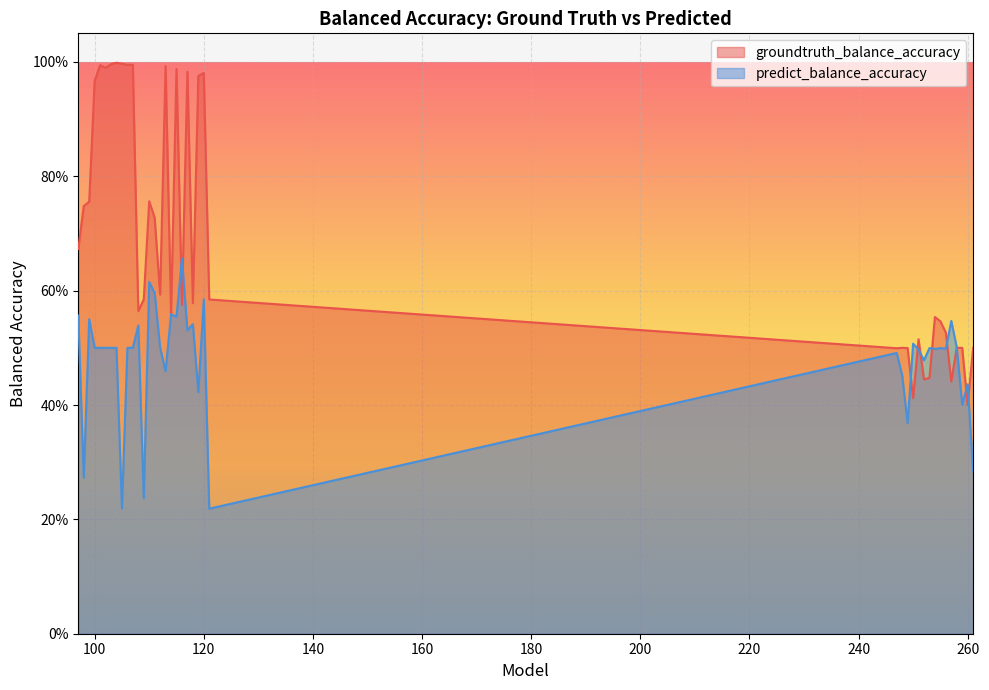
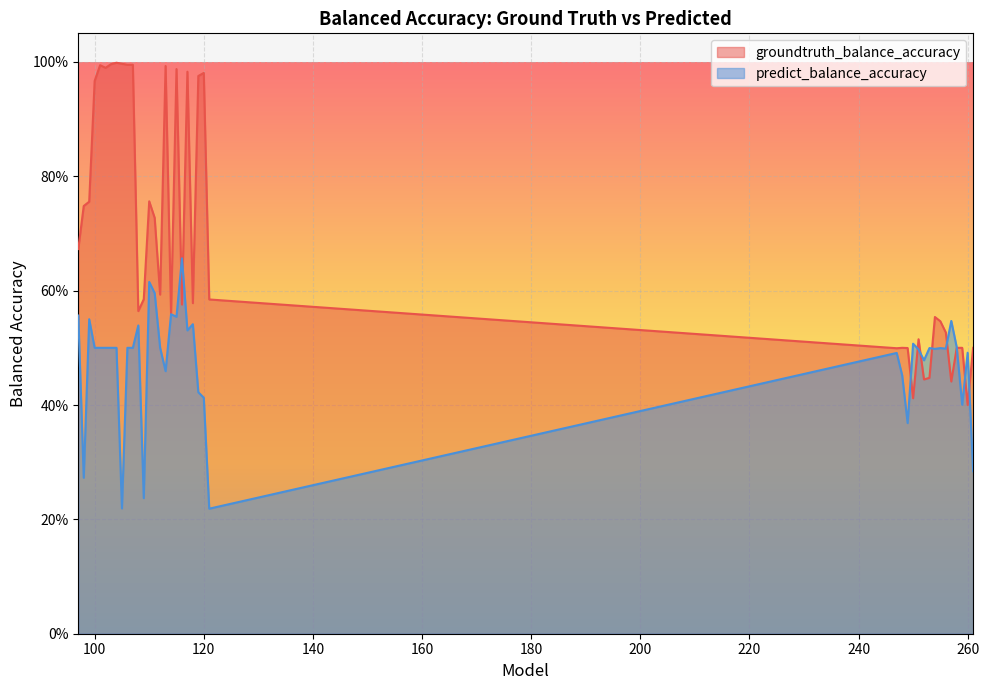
predict_balance_accuracy, 120: 58% -> 41%
predict_balance_accuracy, 260: 44% -> 49%
